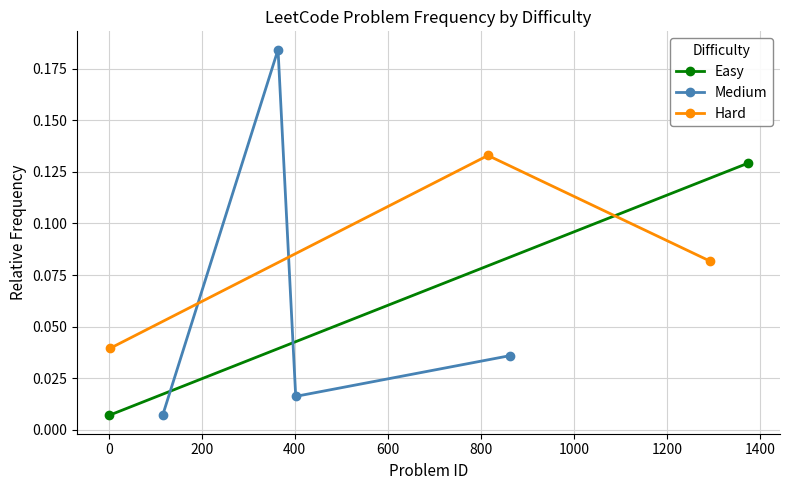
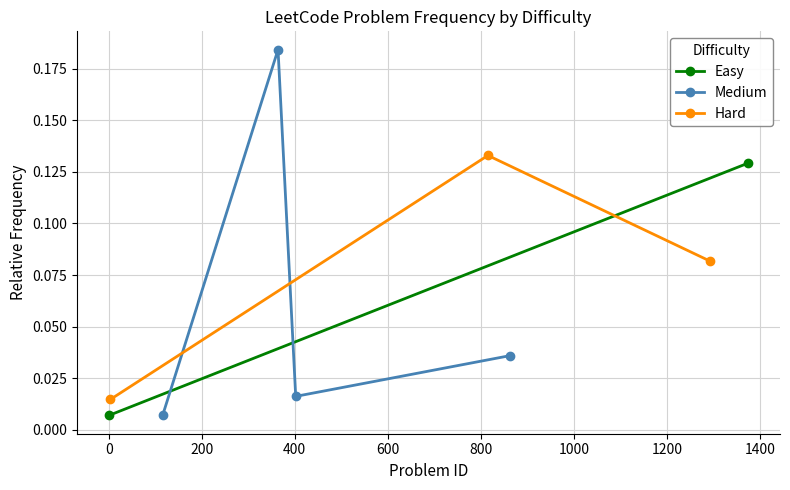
Hard, 0: 0.040 -> 0.015
